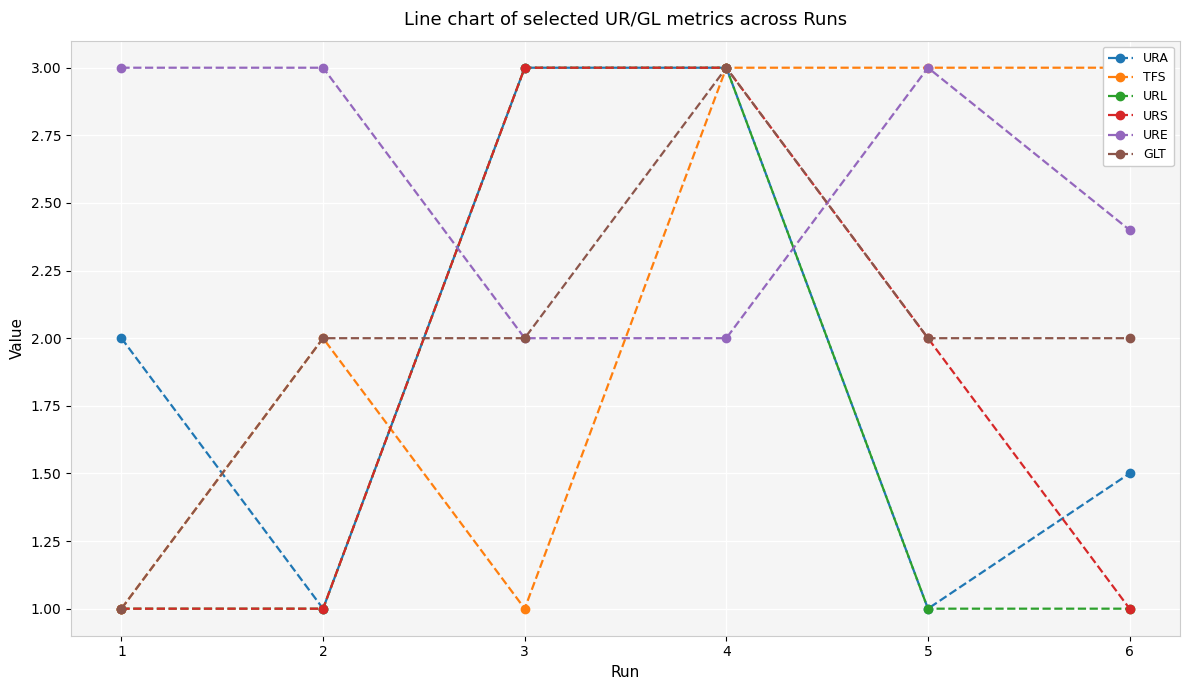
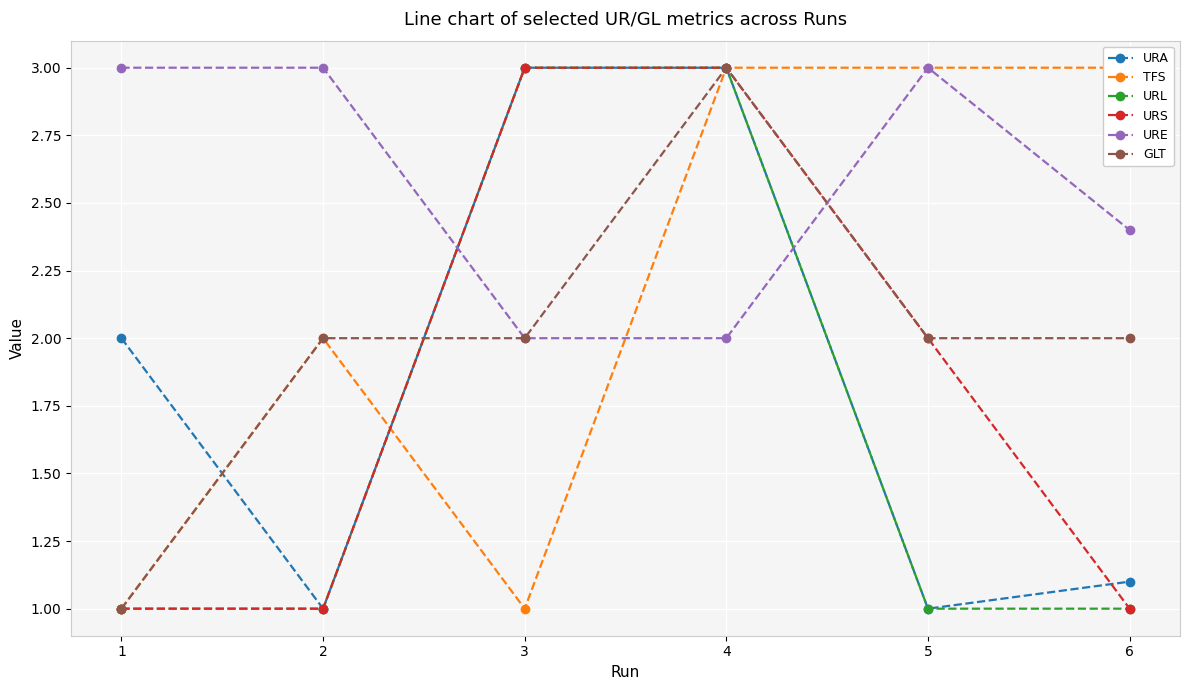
URA, 6: 1.5 -> 1.1
